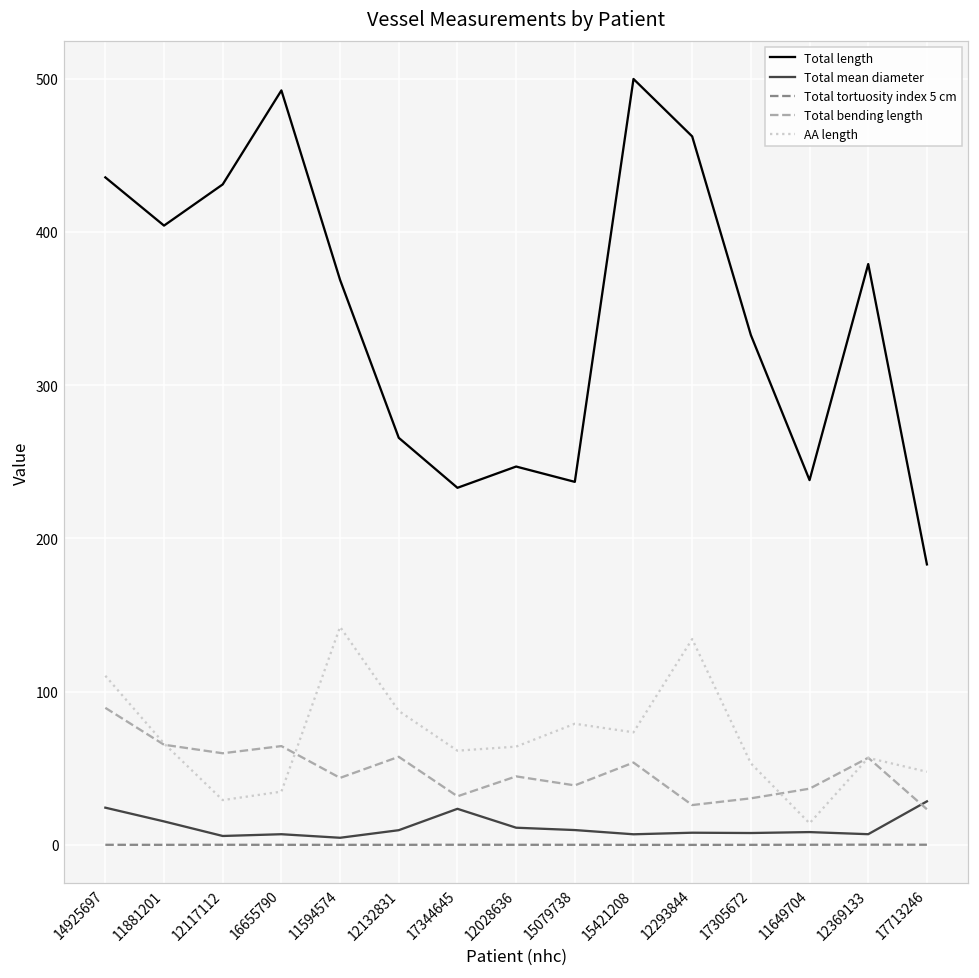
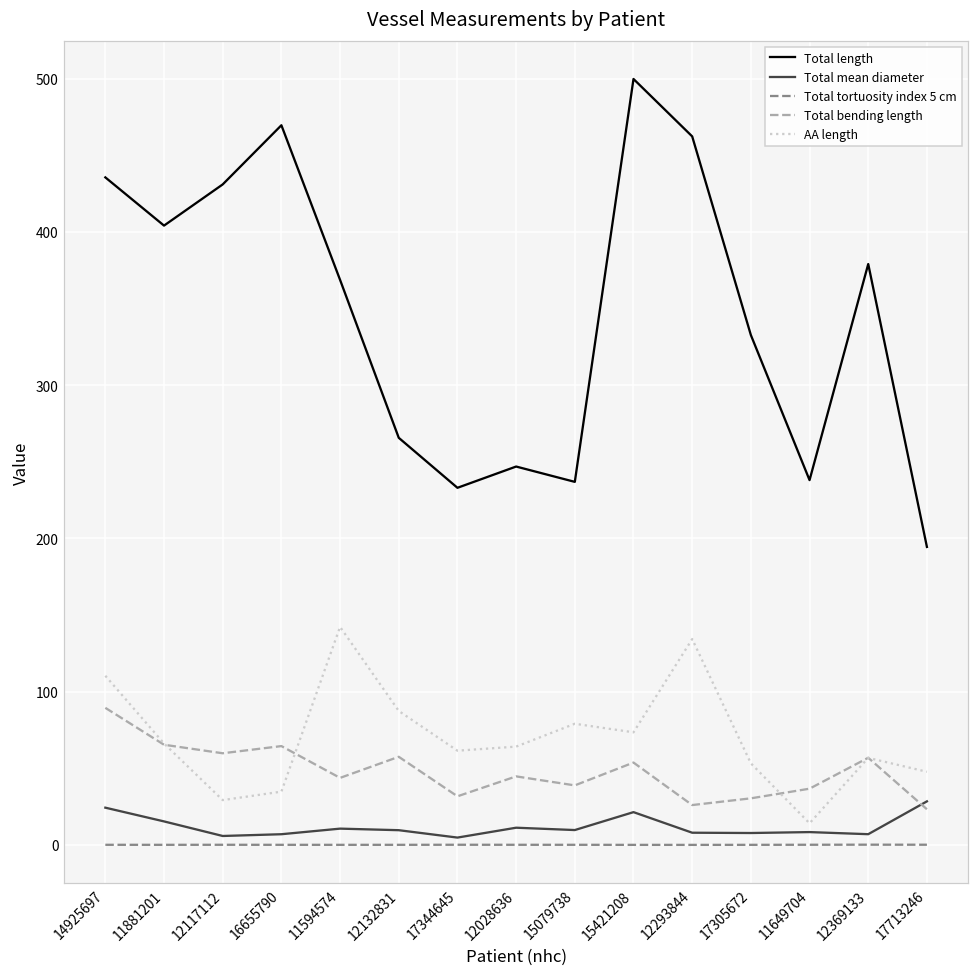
Total length, 16655790: 492 -> 470
Total mean diameter, 11594574: 5 -> 11
Total mean diameter, 17344645: 24 -> 5
Total mean diameter, 15421208: 7 -> 21
Total length, 17713246: 183 -> 194
